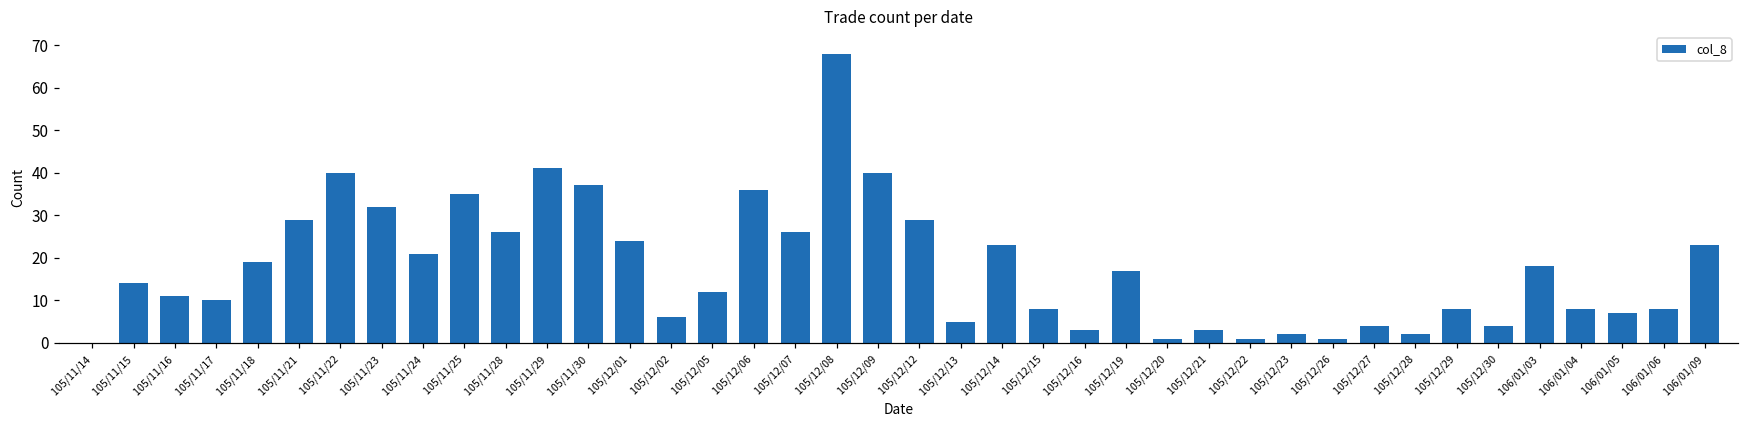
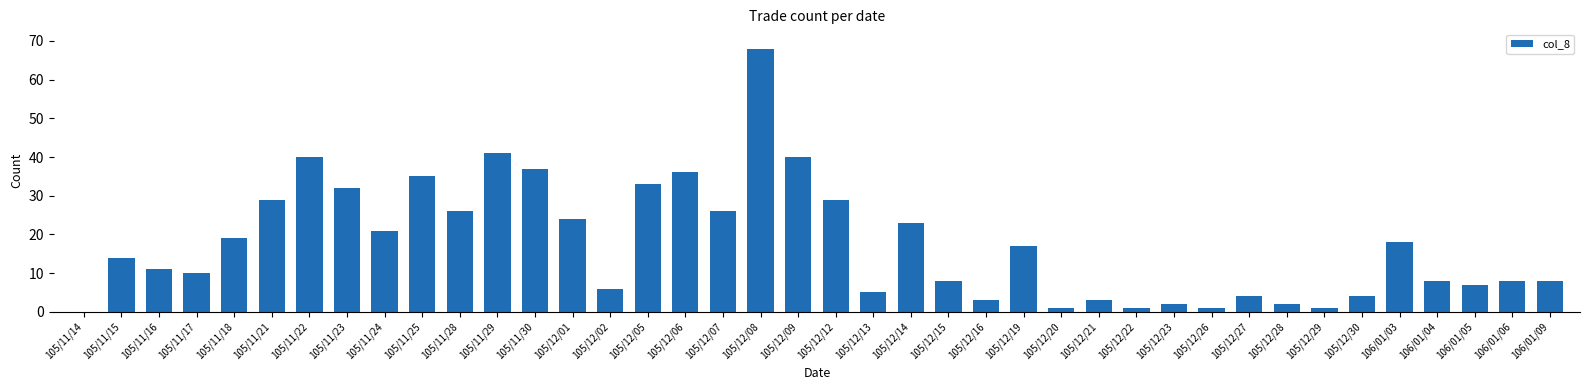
105/12/05: 12 -> 33
105/12/29: 8 -> 1
106/01/09: 23 -> 8
